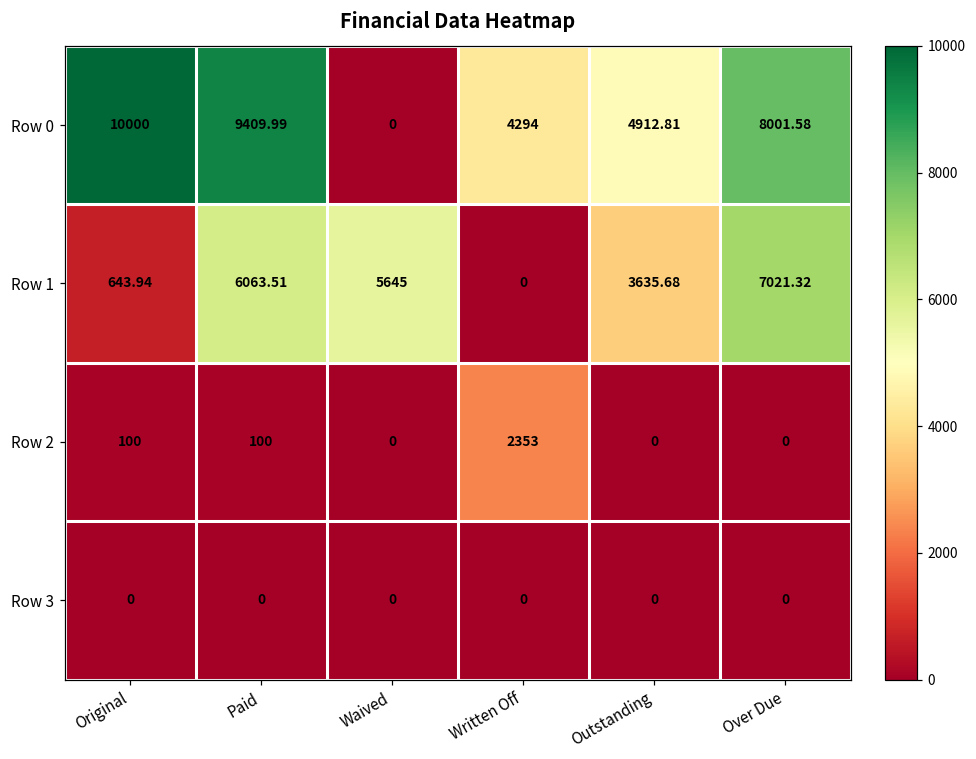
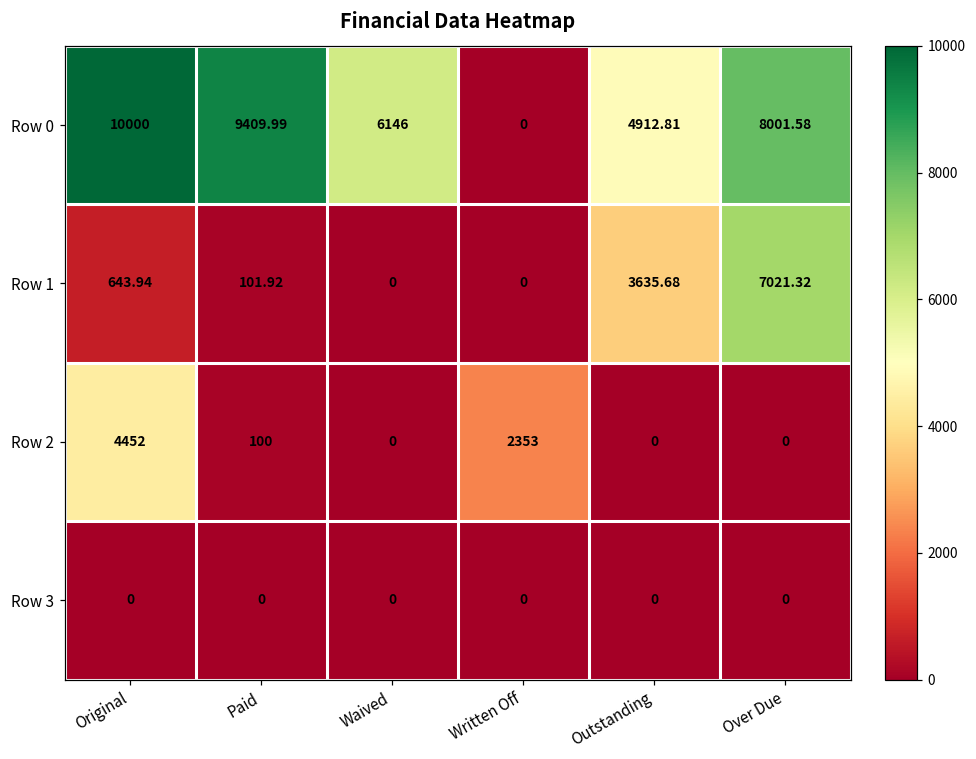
Row 0, Waived: 0 -> 6146
Row 0, Written Off: 4294 -> 0
Row 1, Paid: 6063.51 -> 101.92
Row 1, Waived: 5645 -> 0
Row 2, Original: 100 -> 4452
